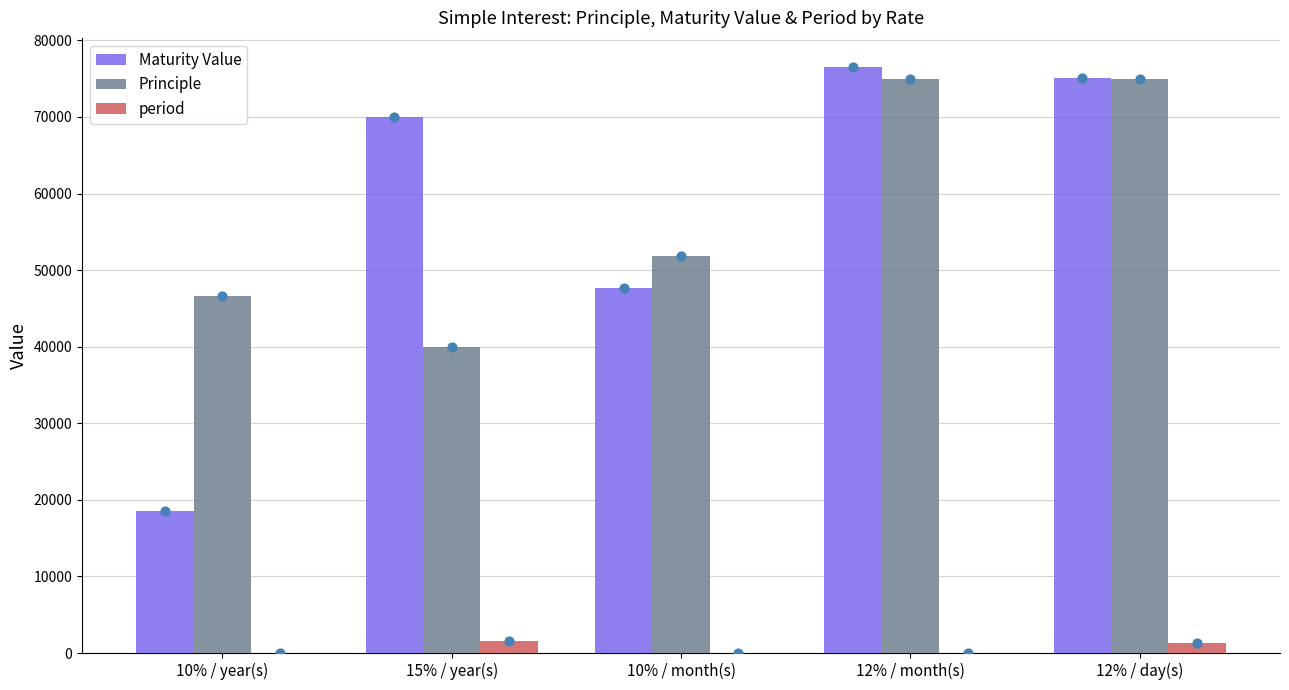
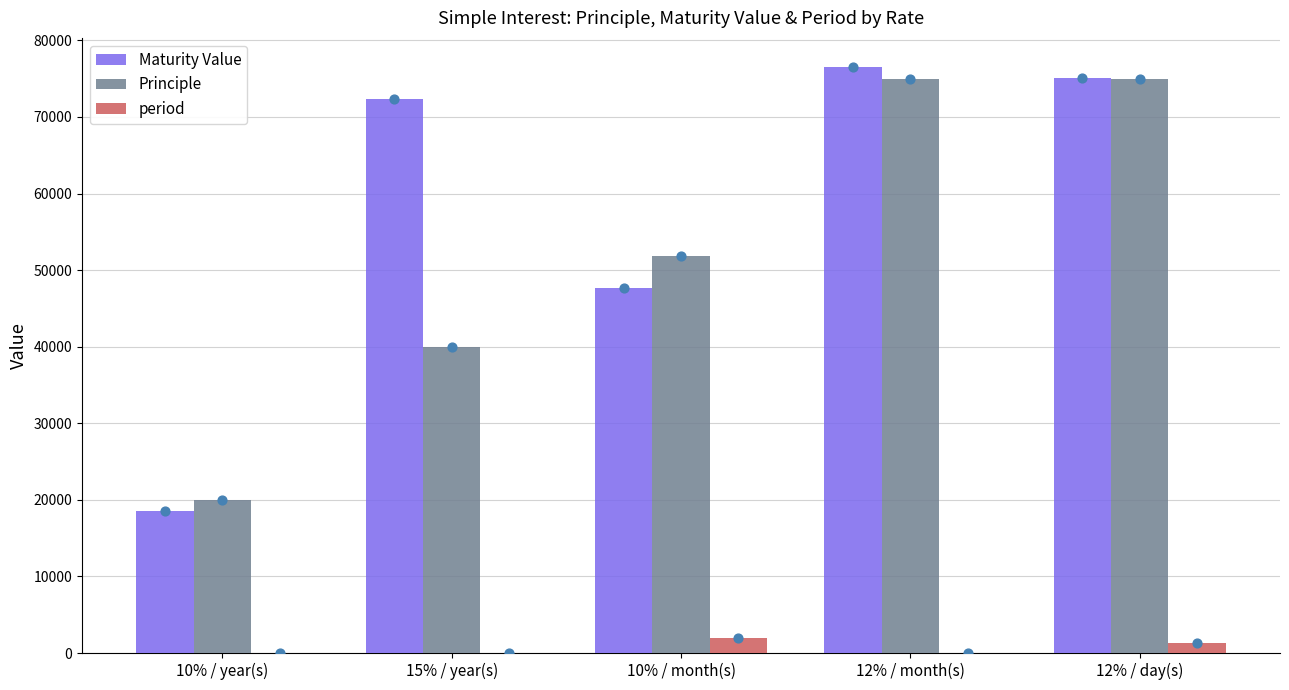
Principle, 10% / year(s): 47000 -> 20000
Maturity Value, 15% / year(s): 70000 -> 72000
period, 15% / year(s): 2000 -> 0
period, 10% / month(s): 0 -> 2000
